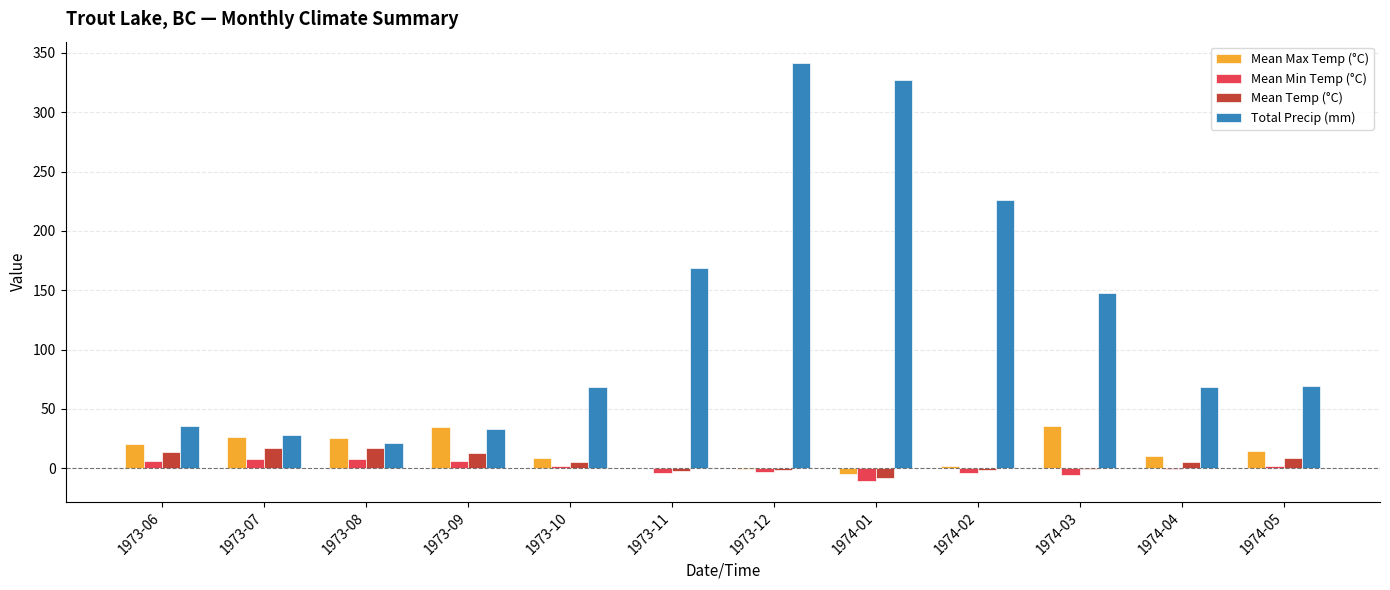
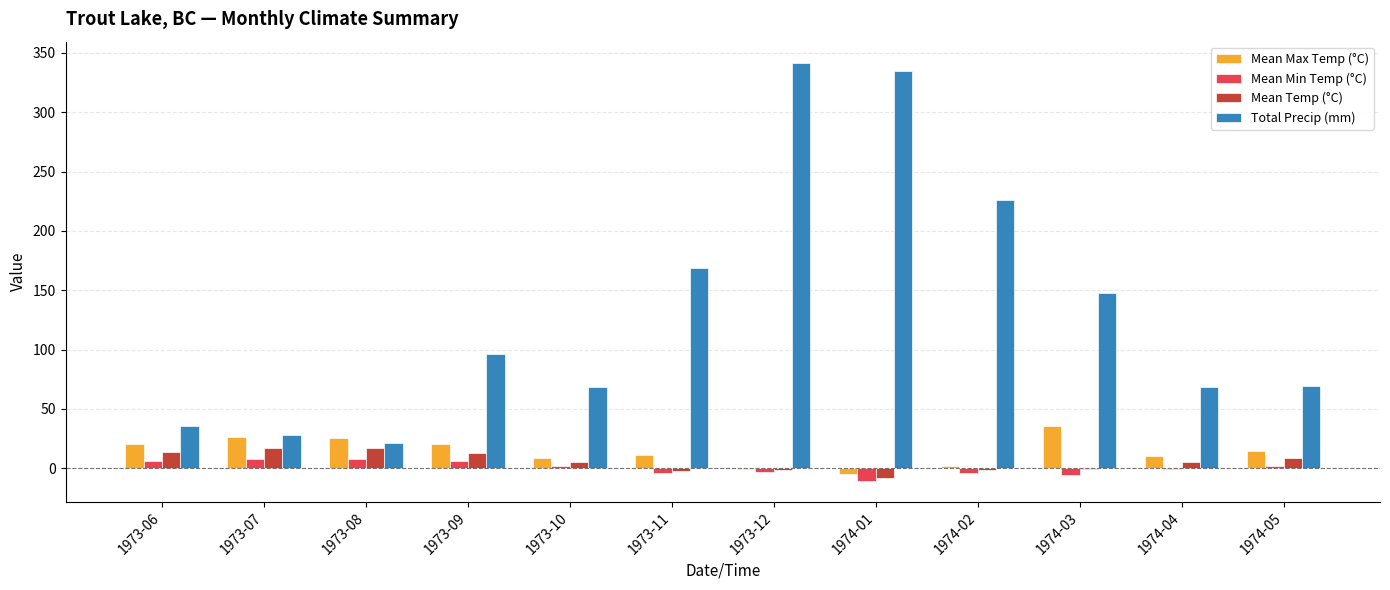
Mean Max Temp (°C), 1973-09: 35 -> 20
Total Precip (mm), 1973-09: 33 -> 96
Mean Max Temp (°C), 1973-11: 0 -> 11
Total Precip (mm), 1974-01: 327 -> 335
